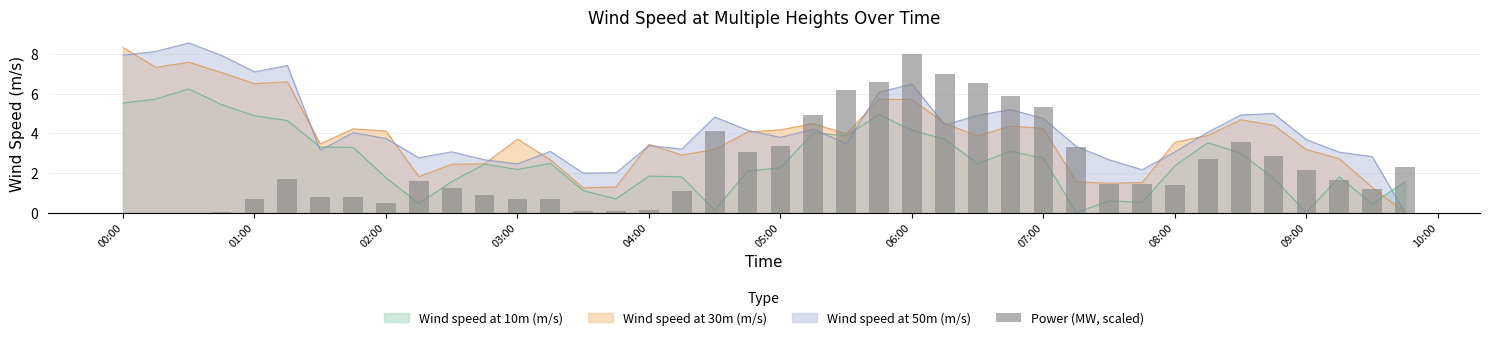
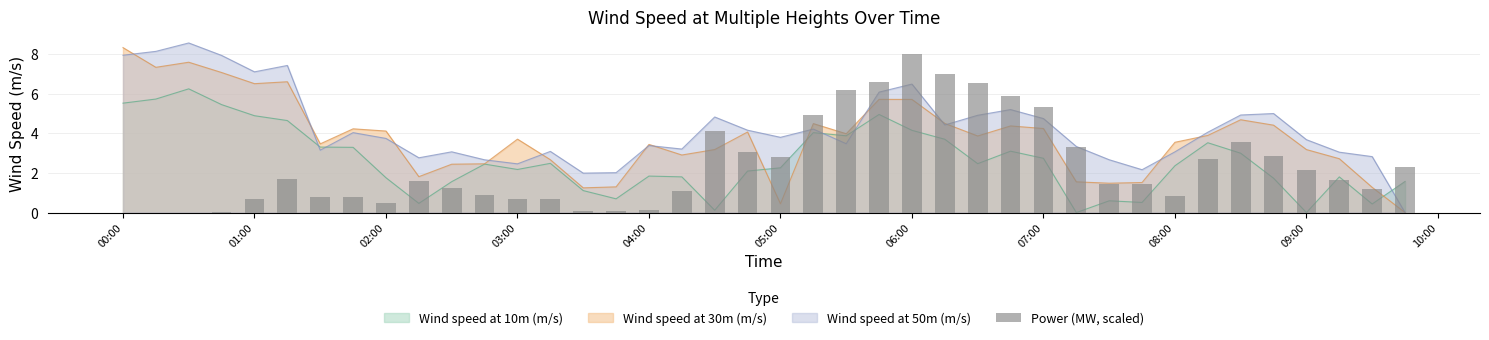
Power (MW, scaled), 05:00: 3.4 -> 2.8
Wind speed at 30m (m/s), 05:00: 4.2 -> 0.4
Power (MW, scaled), 08:00: 1.4 -> 0.9
